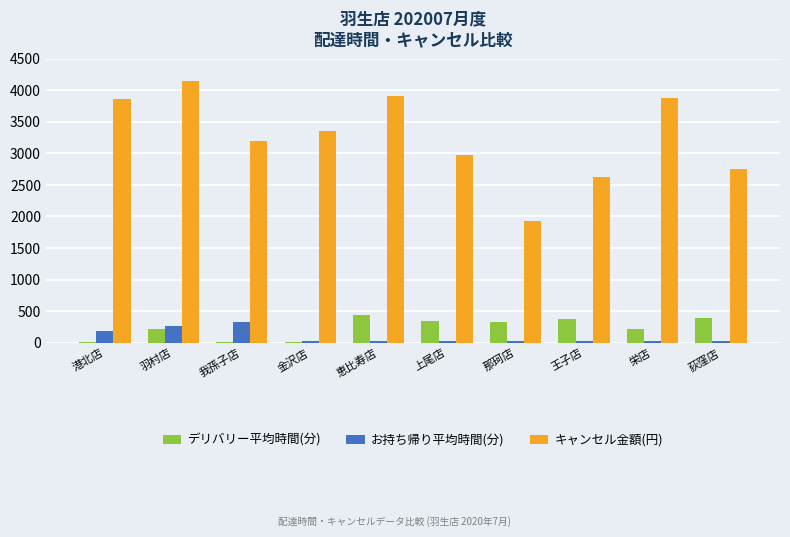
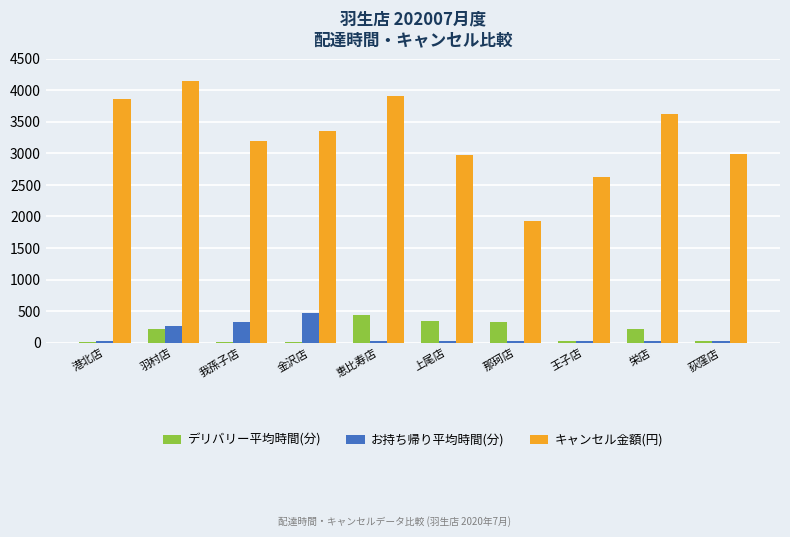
お持ち帰り平均時間(分), 港北店: 200 -> 0
お持ち帰り平均時間(分), 金沢店: 0 -> 500
デリバリー平均時間(分), 王子店: 400 -> 0
キャンセル金額(円), 栄店: 3900 -> 3600
デリバリー平均時間(分), 荻窪店: 400 -> 0
キャンセル金額(円), 荻窪店: 2800 -> 3000
